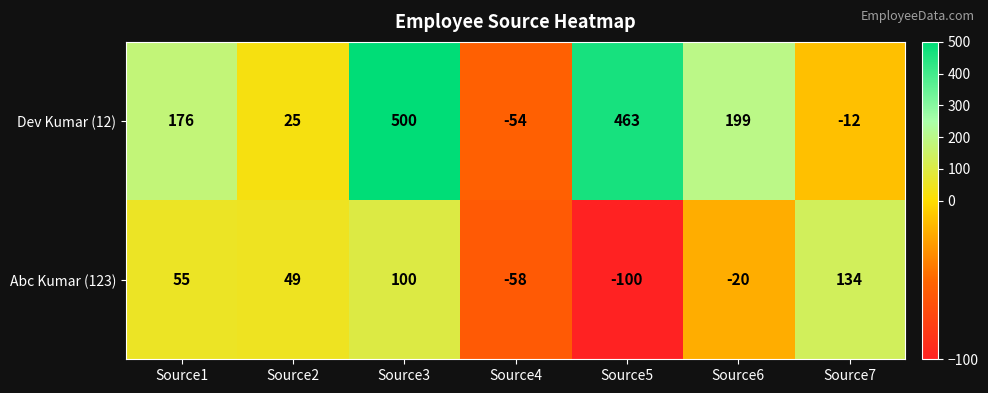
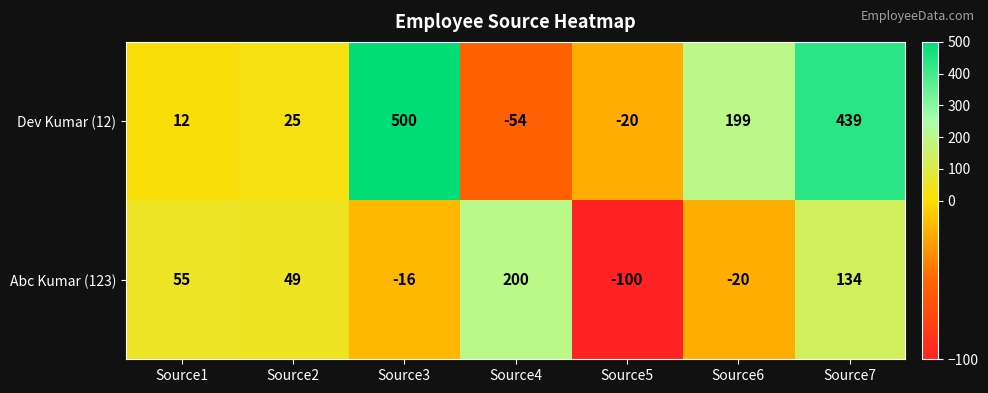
Dev Kumar (12), Source1: 176 -> 12
Dev Kumar (12), Source5: 463 -> -20
Dev Kumar (12), Source7: -12 -> 439
Abc Kumar (123), Source3: 100 -> -16
Abc Kumar (123), Source4: -58 -> 200
